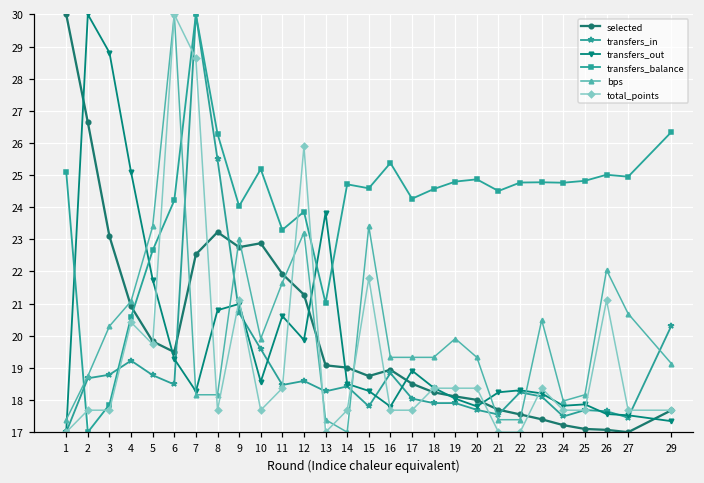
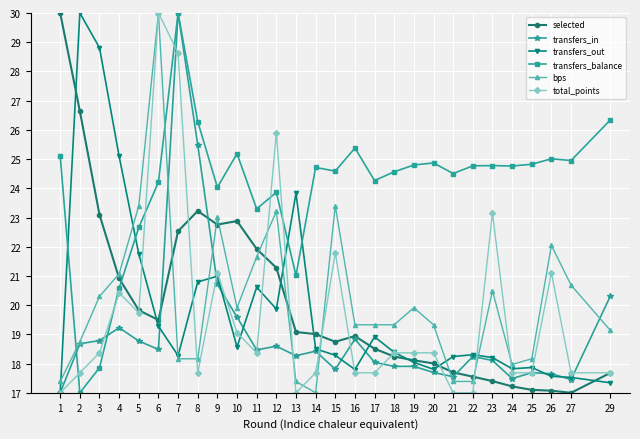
total_points, 3: 17.7 -> 18.4
total_points, 10: 17.7 -> 19.1
total_points, 23: 18.4 -> 23.2
